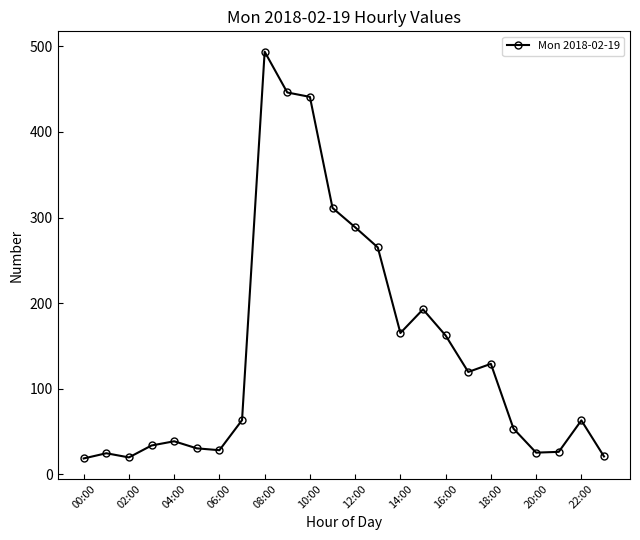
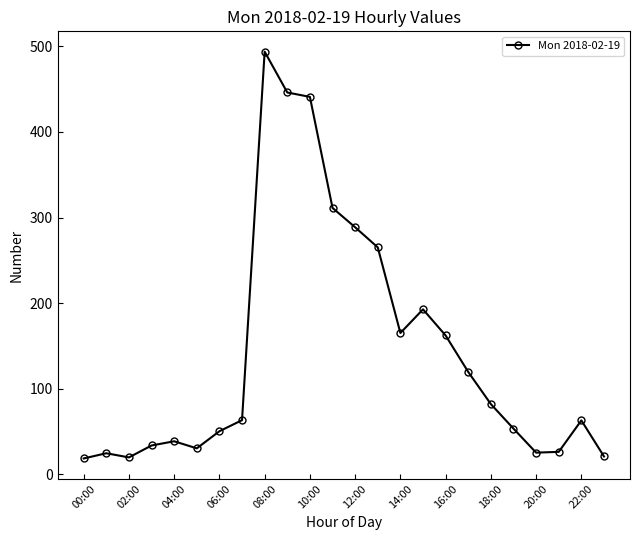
06:00: 30 -> 50
18:00: 130 -> 80
